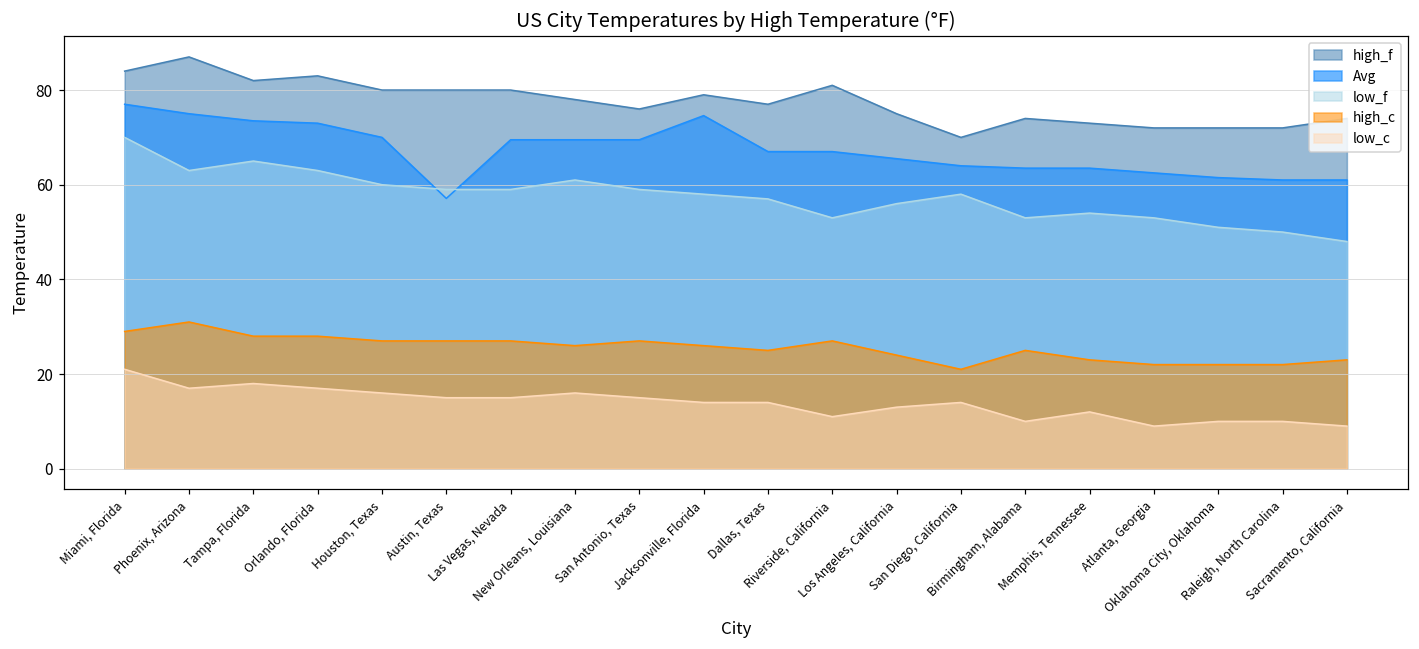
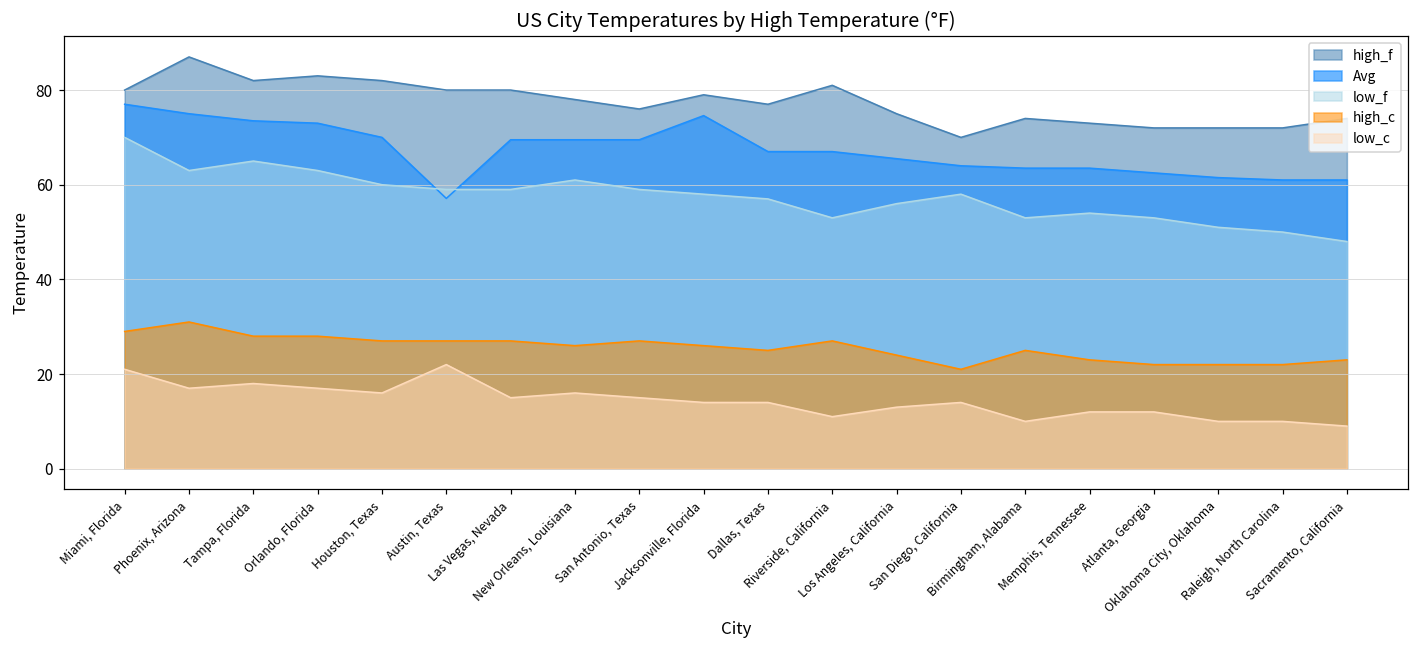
high_f, Miami, Florida: 84 -> 80
high_f, Houston, Texas: 80 -> 82
low_c, Austin, Texas: 15 -> 22
low_c, Atlanta, Georgia: 9 -> 12
